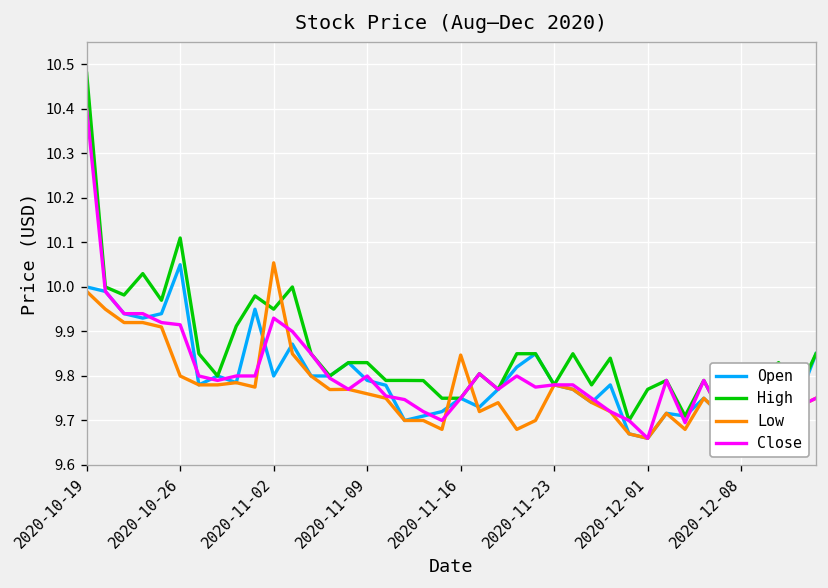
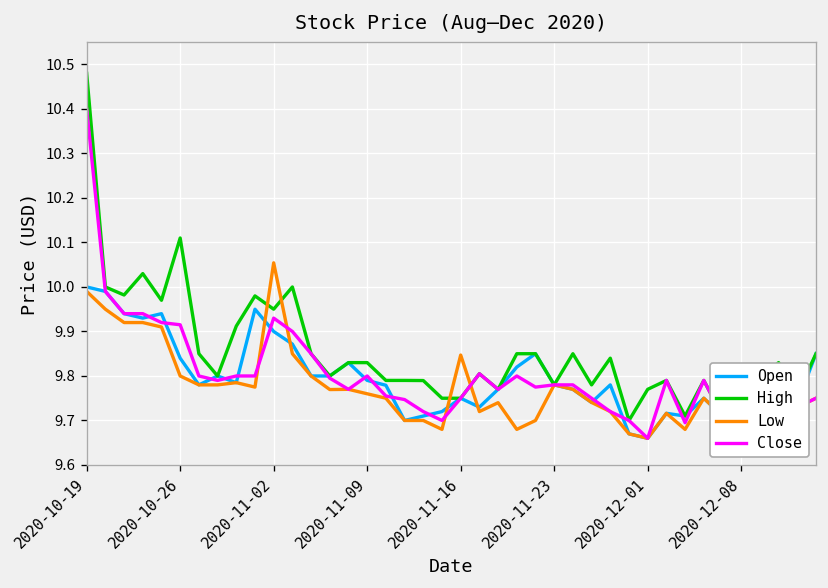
Open, 2020-10-26: 10.05 -> 9.84
Open, 2020-11-02: 9.8 -> 9.9
